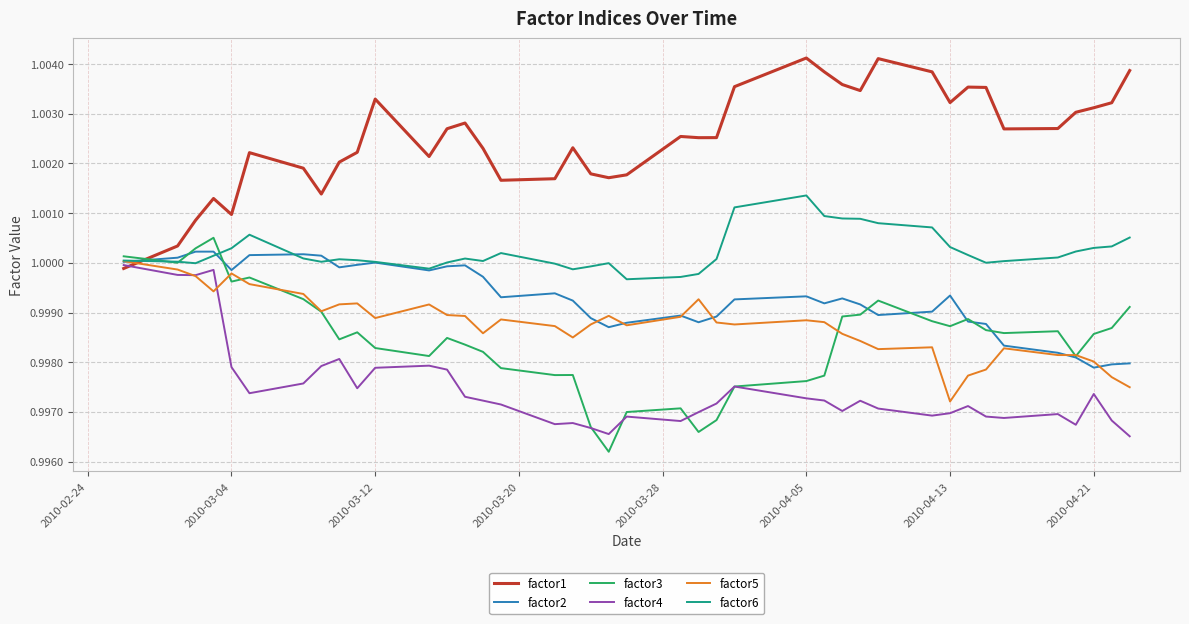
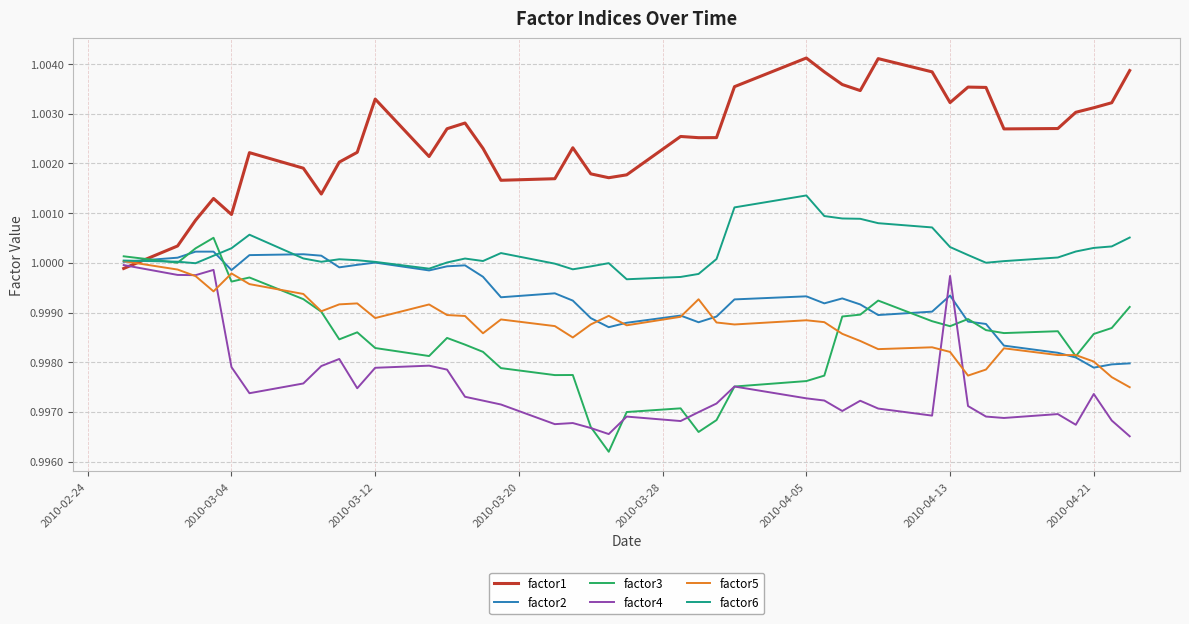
factor4, 2010-04-13: 0.9970 -> 0.9997
factor5, 2010-04-13: 0.9972 -> 0.9982
